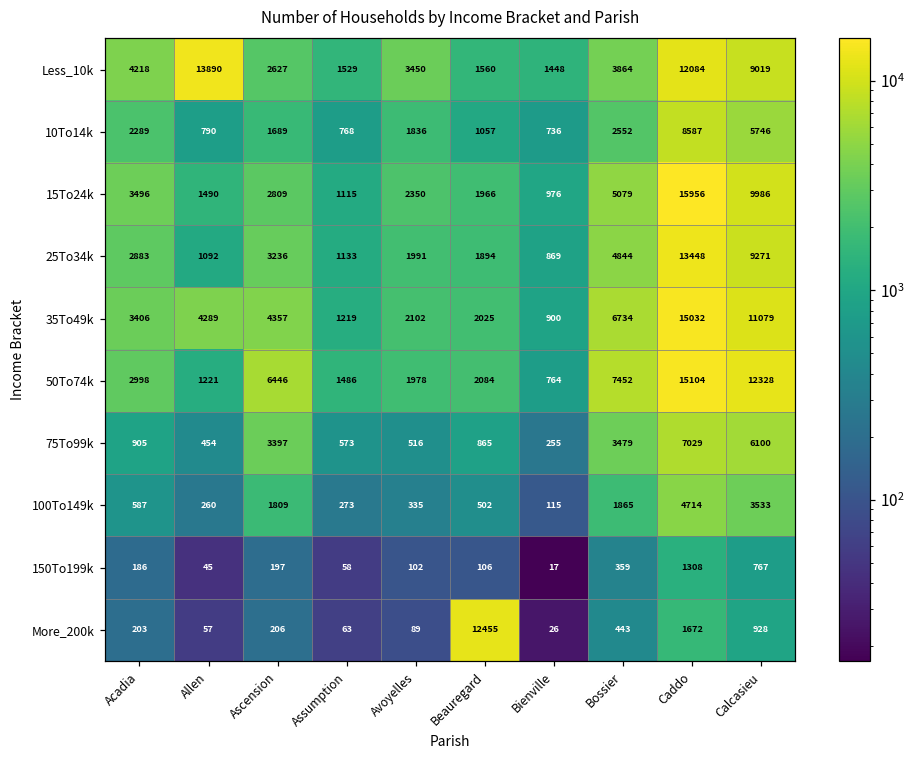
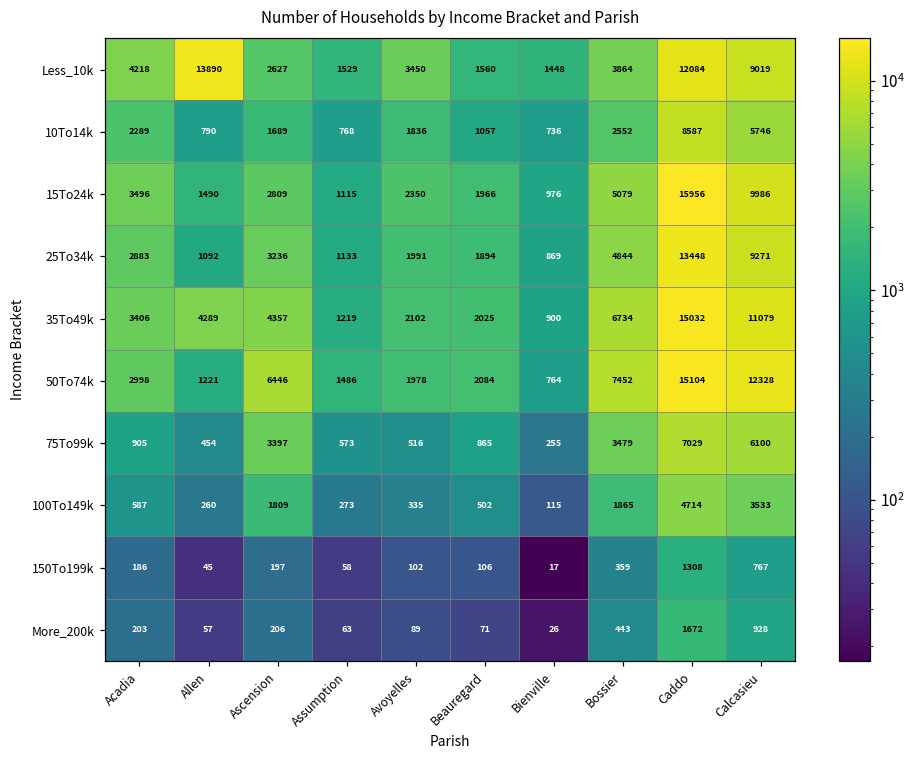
More_200k, Beauregard: 12455 -> 71
